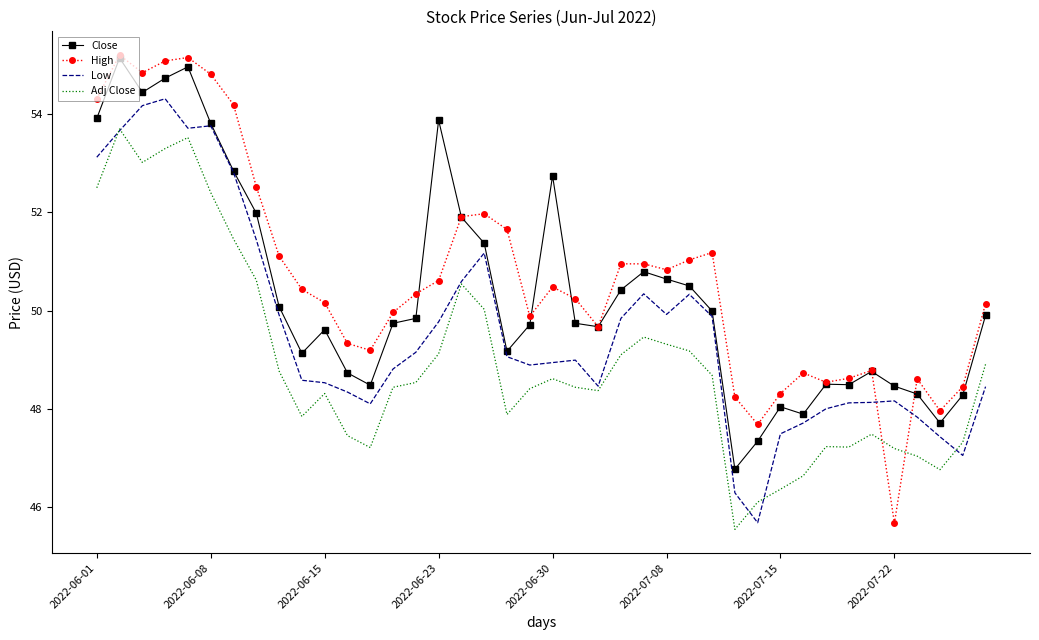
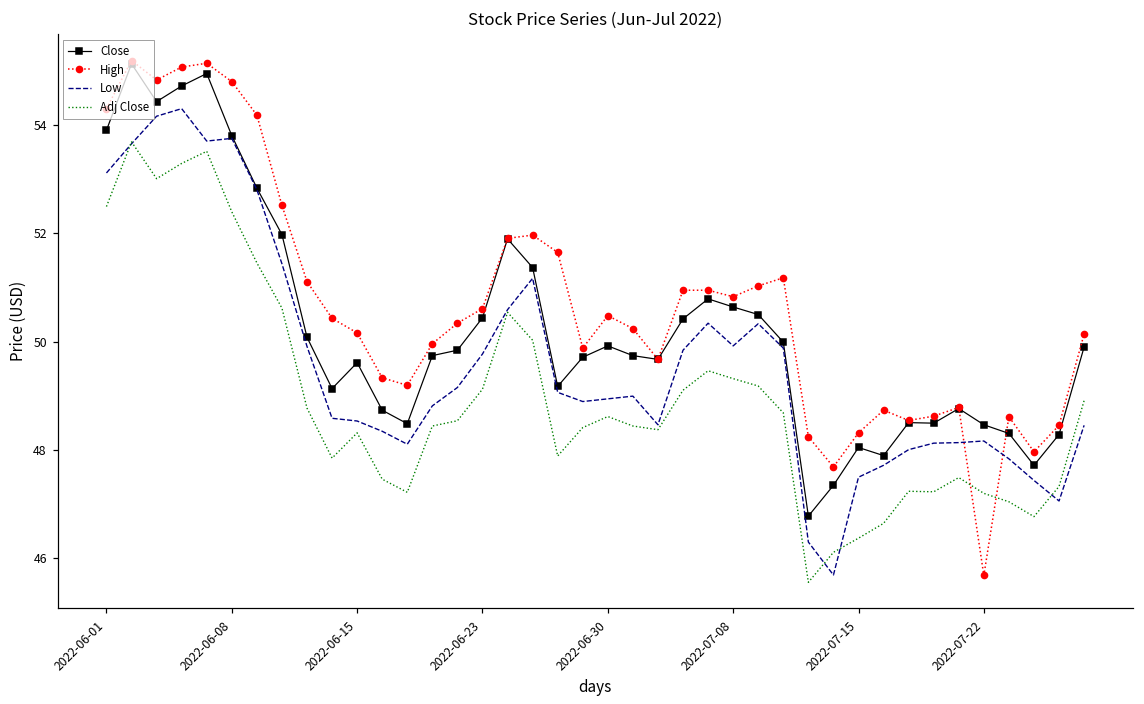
Close, 2022-06-23: 53.9 -> 50.4
Close, 2022-06-30: 52.7 -> 49.9
